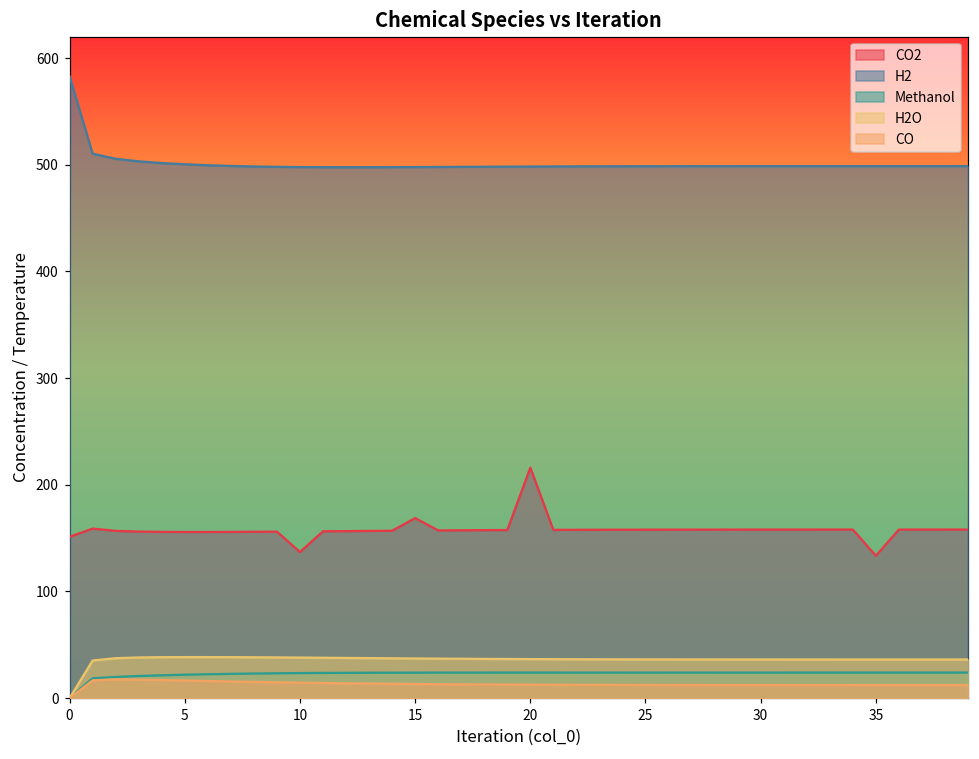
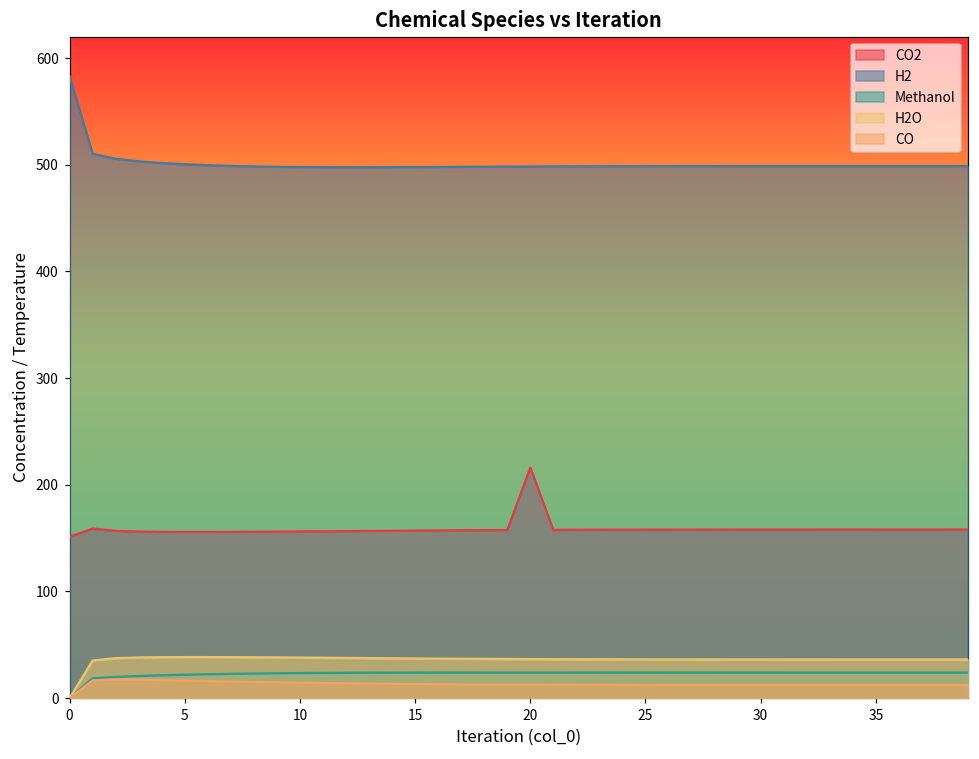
CO2, 10: 140 -> 160
CO2, 15: 170 -> 160
CO2, 35: 130 -> 160
